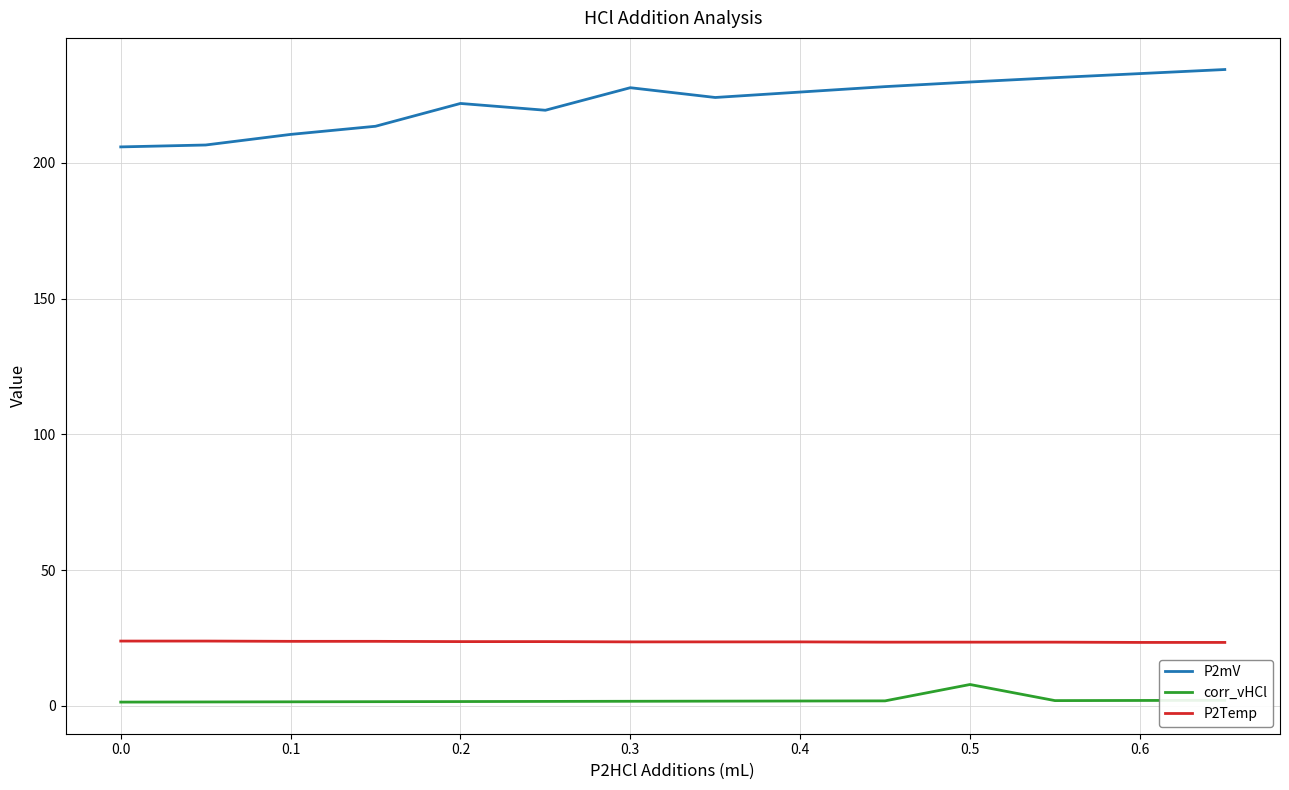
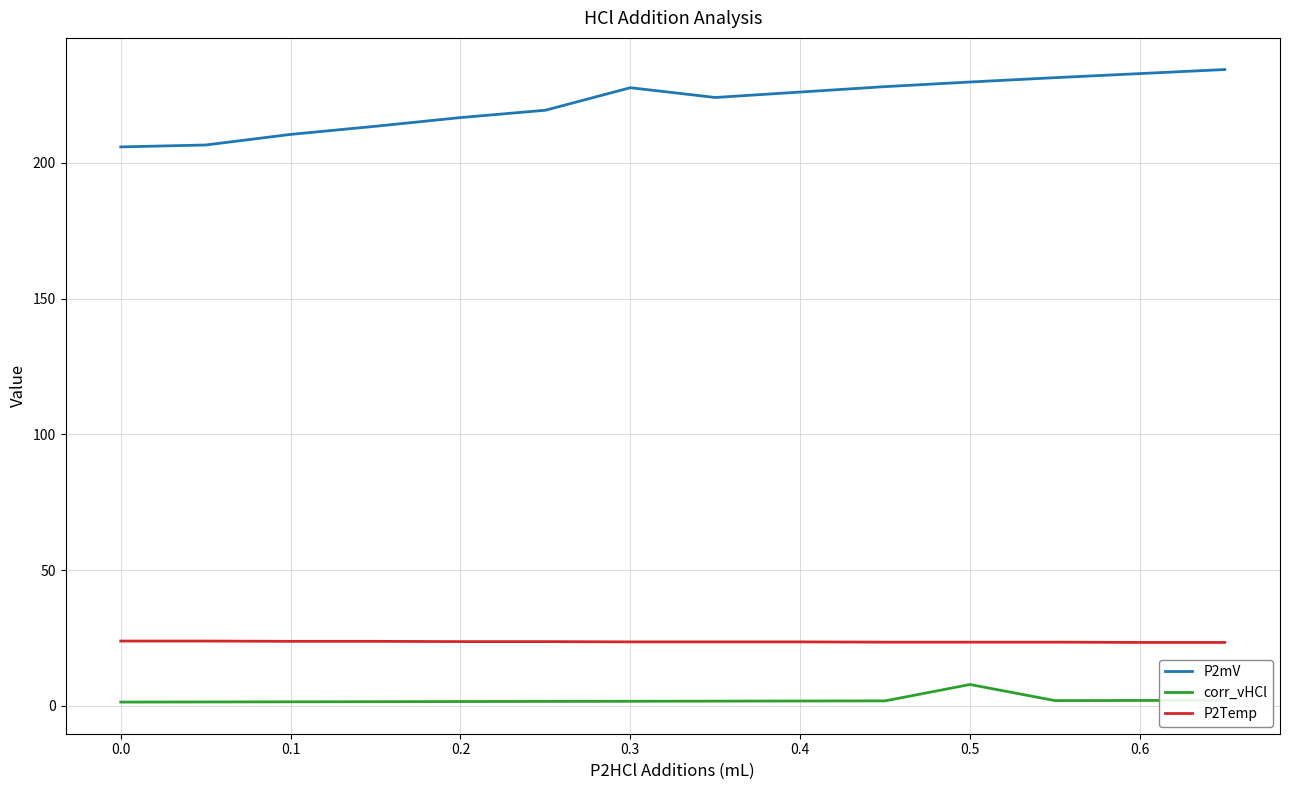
P2mV, 0.2: 222 -> 217
